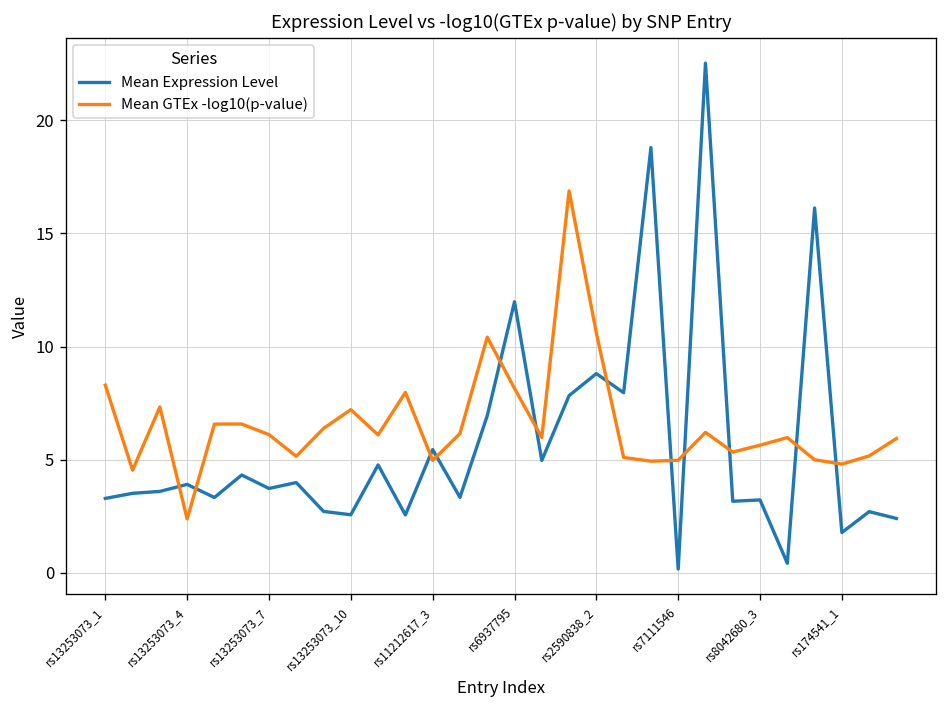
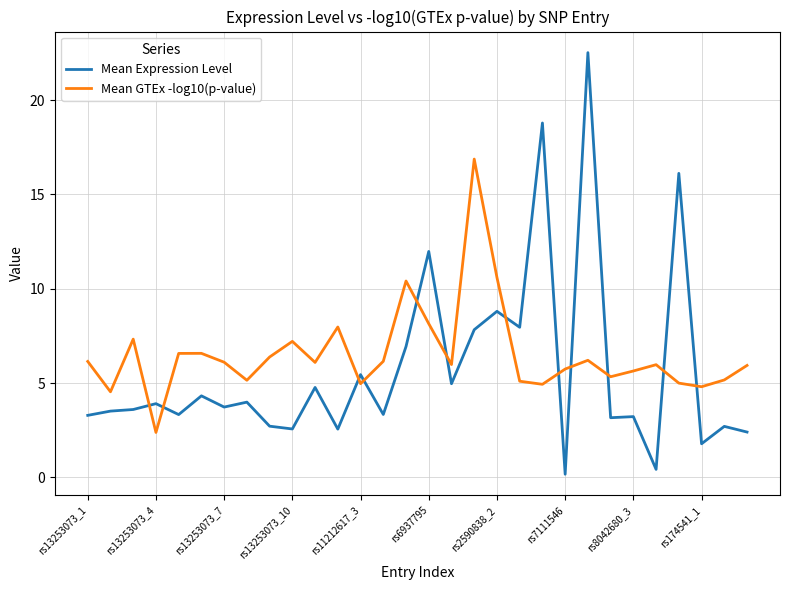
Mean GTEx -log10(p-value), rs13253073_1: 8.3 -> 6.1
Mean GTEx -log10(p-value), rs7111546: 5.0 -> 5.7
